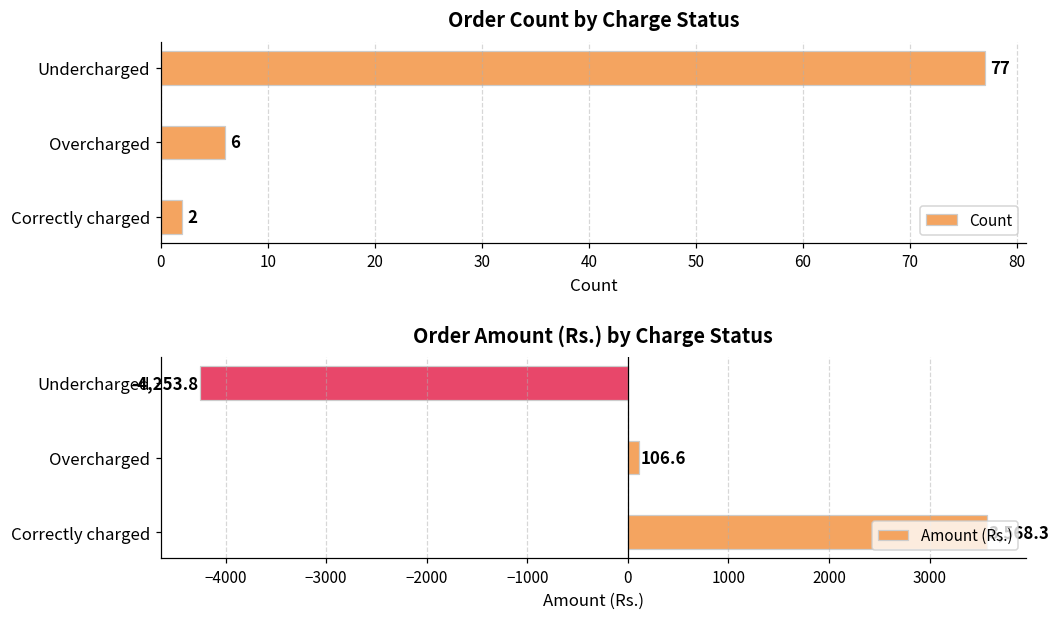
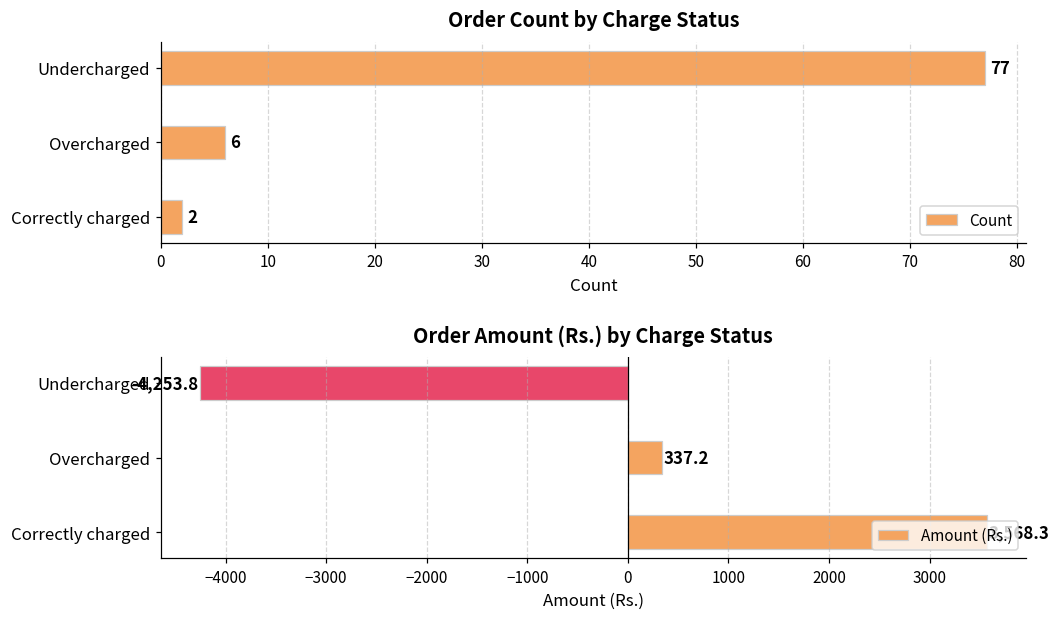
Order Amount (Rs.) by Charge Status, Overcharged: 106.6 -> 337.2
